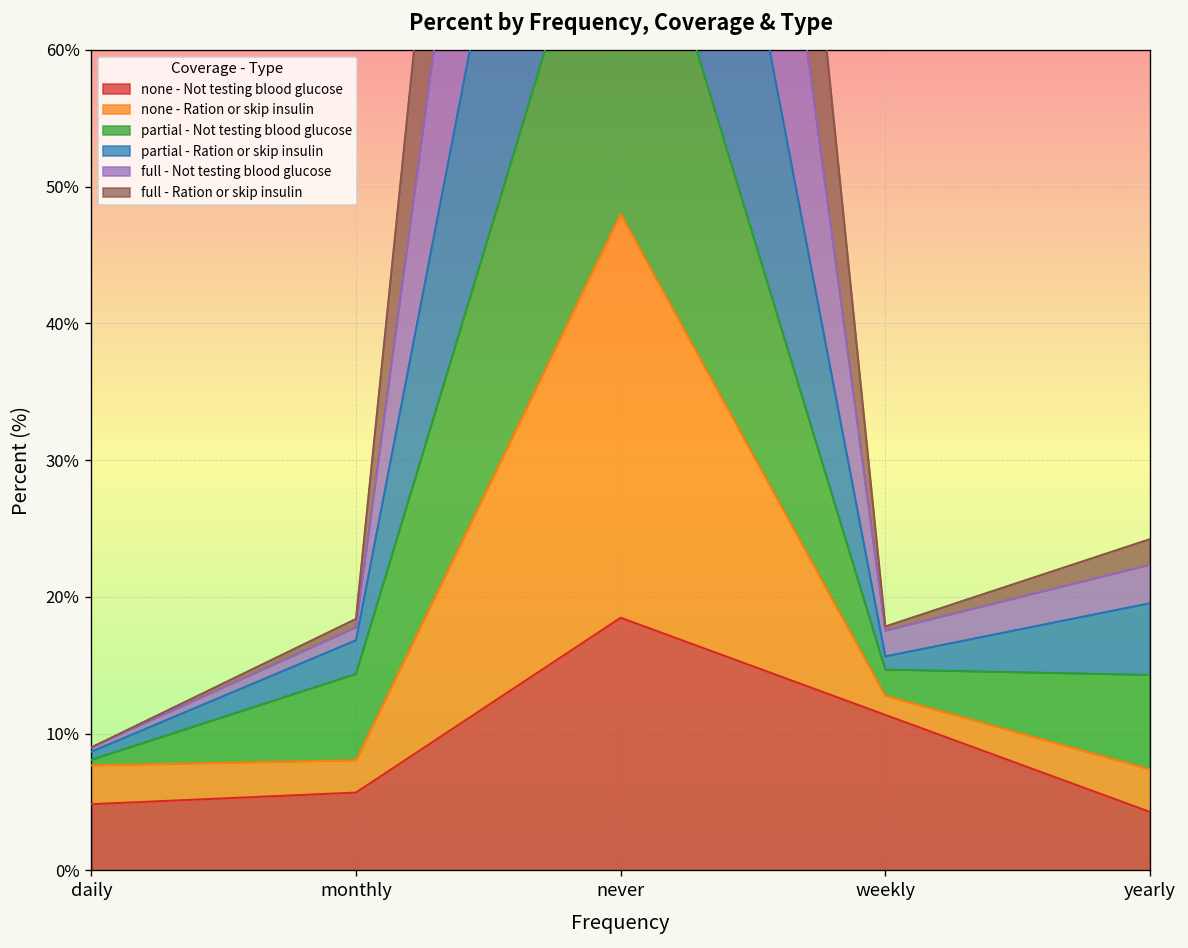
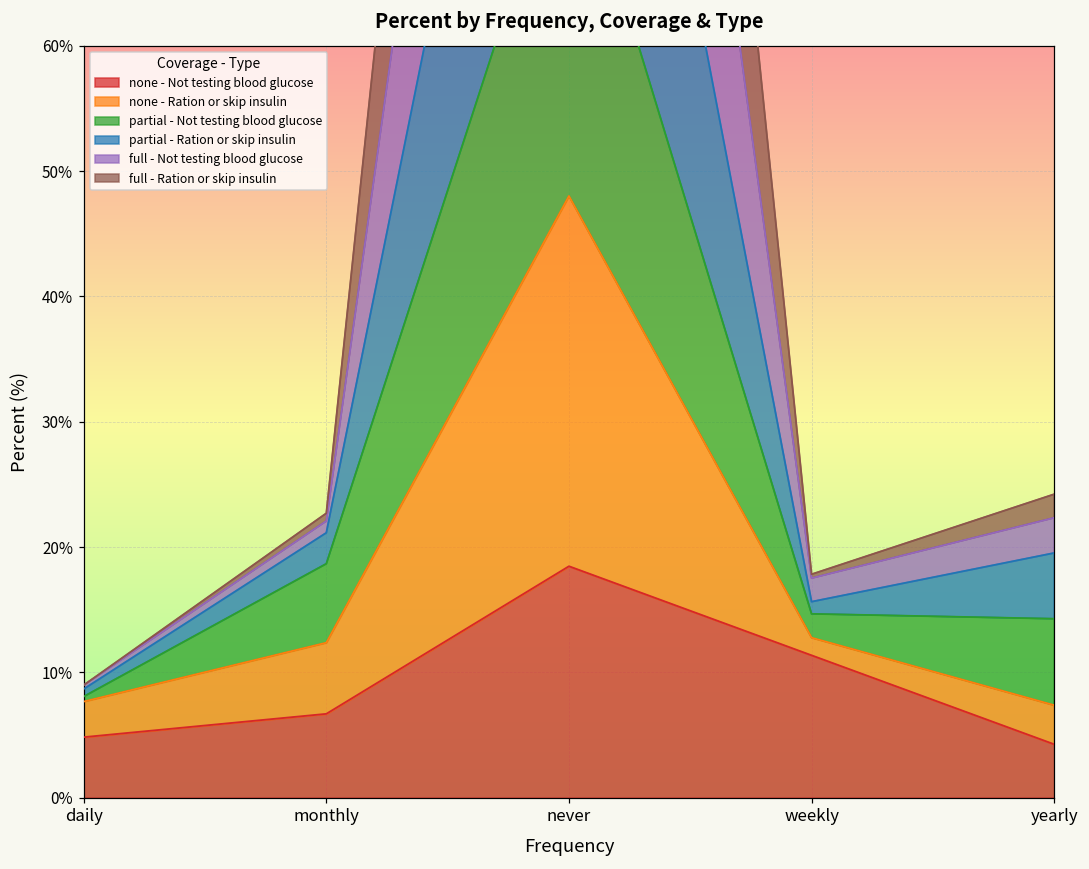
none - Not testing blood glucose, monthly: 5.7% -> 6.7%
none - Ration or skip insulin, monthly: 2.4% -> 5.7%
